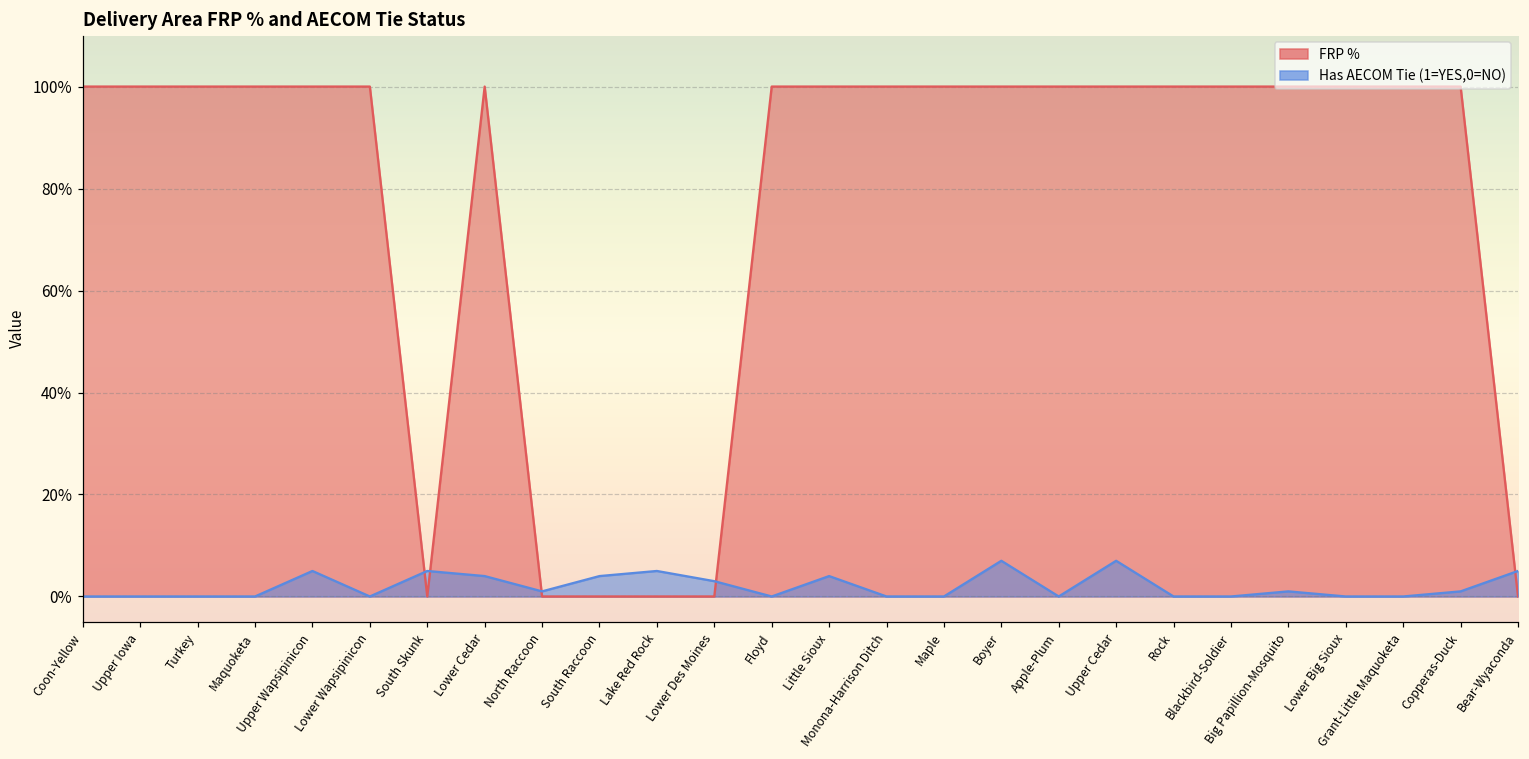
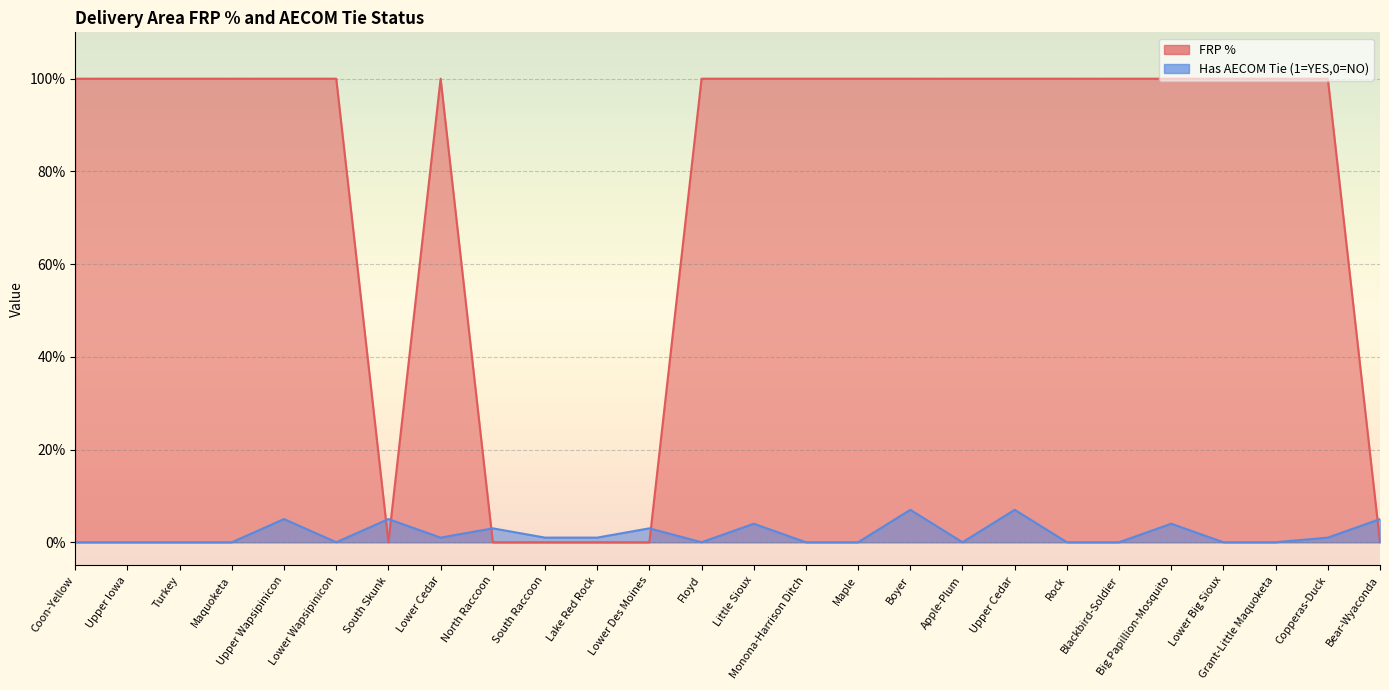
Has AECOM Tie (1=YES,0=NO), Lower Cedar: 4% -> 1%
Has AECOM Tie (1=YES,0=NO), North Raccoon: 1% -> 3%
Has AECOM Tie (1=YES,0=NO), South Raccoon: 4% -> 1%
Has AECOM Tie (1=YES,0=NO), Lake Red Rock: 5% -> 1%
Has AECOM Tie (1=YES,0=NO), Big Papillion-Mosquito: 1% -> 4%
